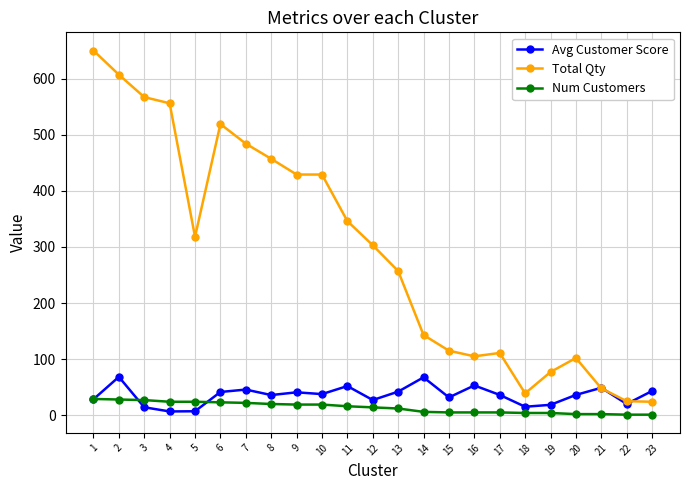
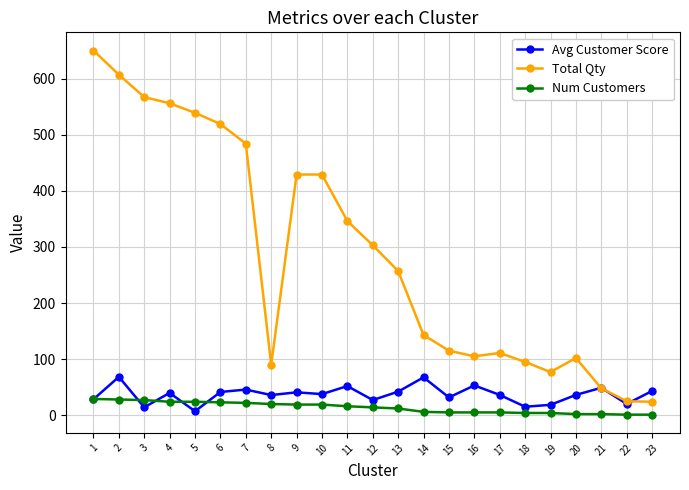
Avg Customer Score, 4: 10 -> 40
Total Qty, 5: 320 -> 540
Total Qty, 8: 460 -> 90
Total Qty, 18: 40 -> 100
